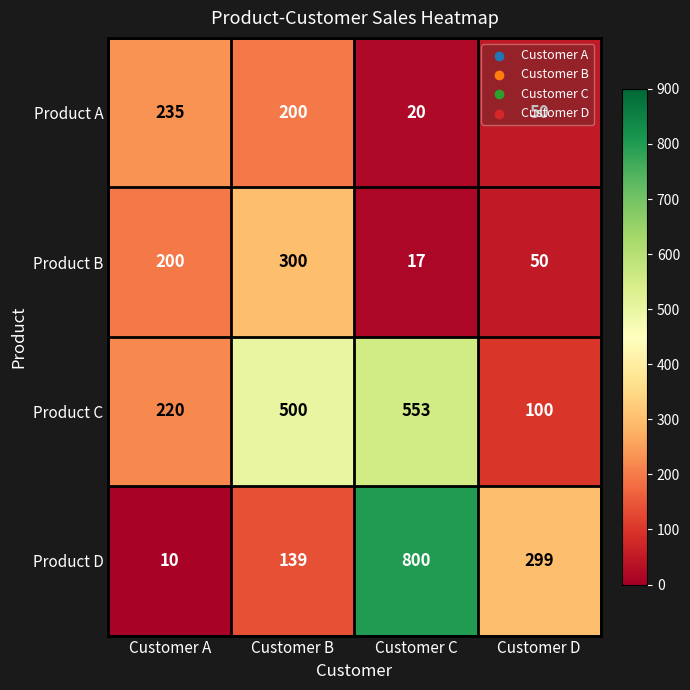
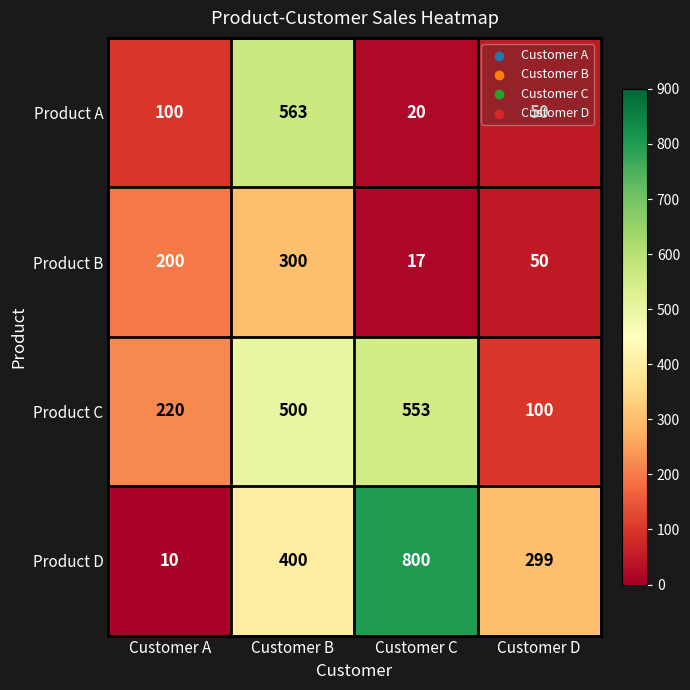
Product A, Customer A: 235 -> 100
Product A, Customer B: 200 -> 563
Product D, Customer B: 139 -> 400
